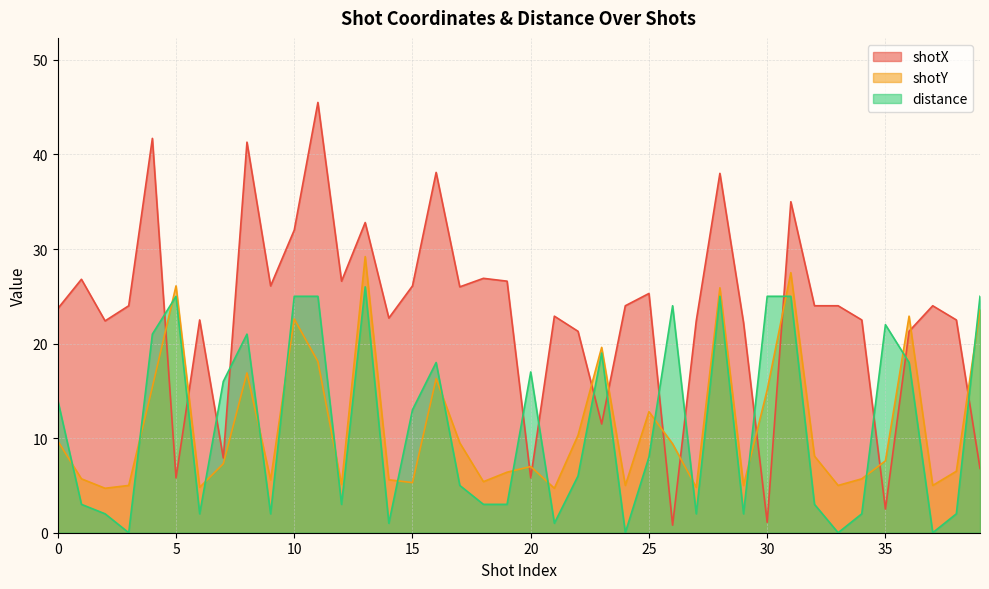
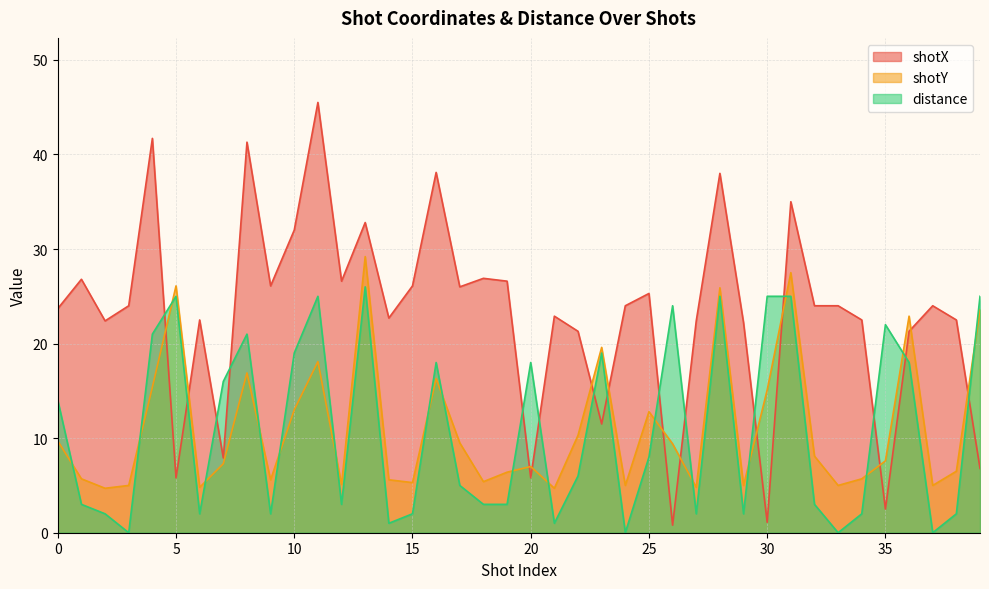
shotY, 10: 23 -> 13
distance, 10: 25 -> 19
distance, 15: 13 -> 2
distance, 20: 17 -> 18
